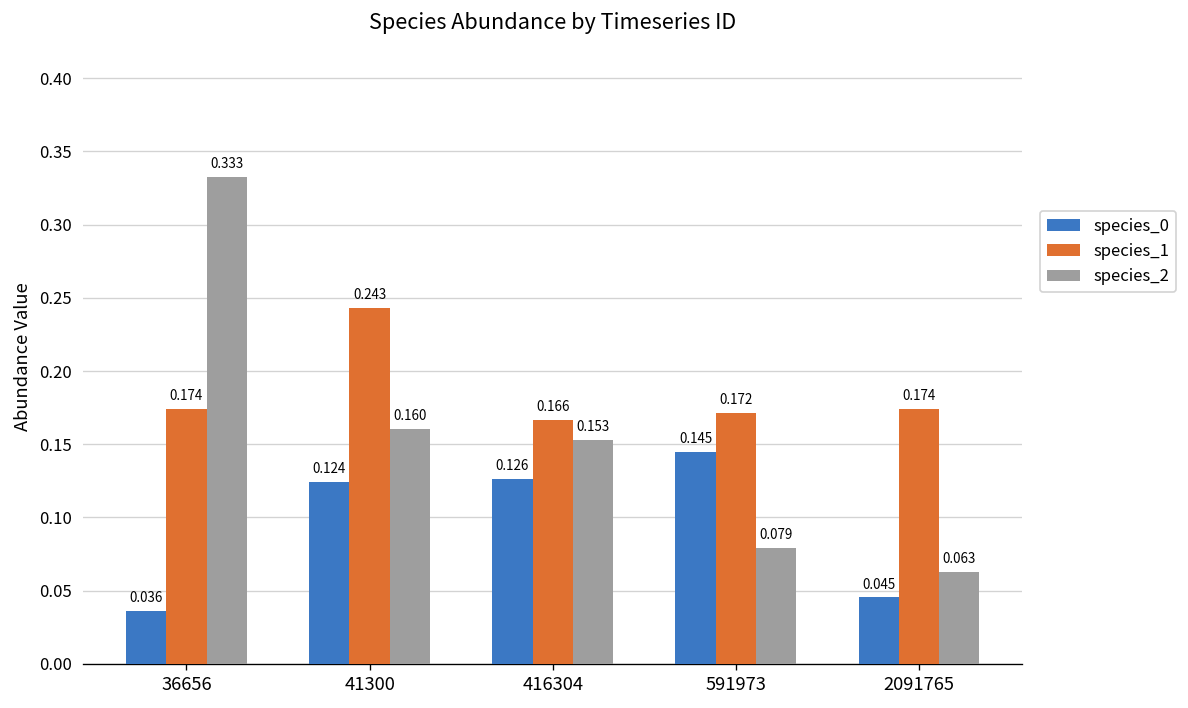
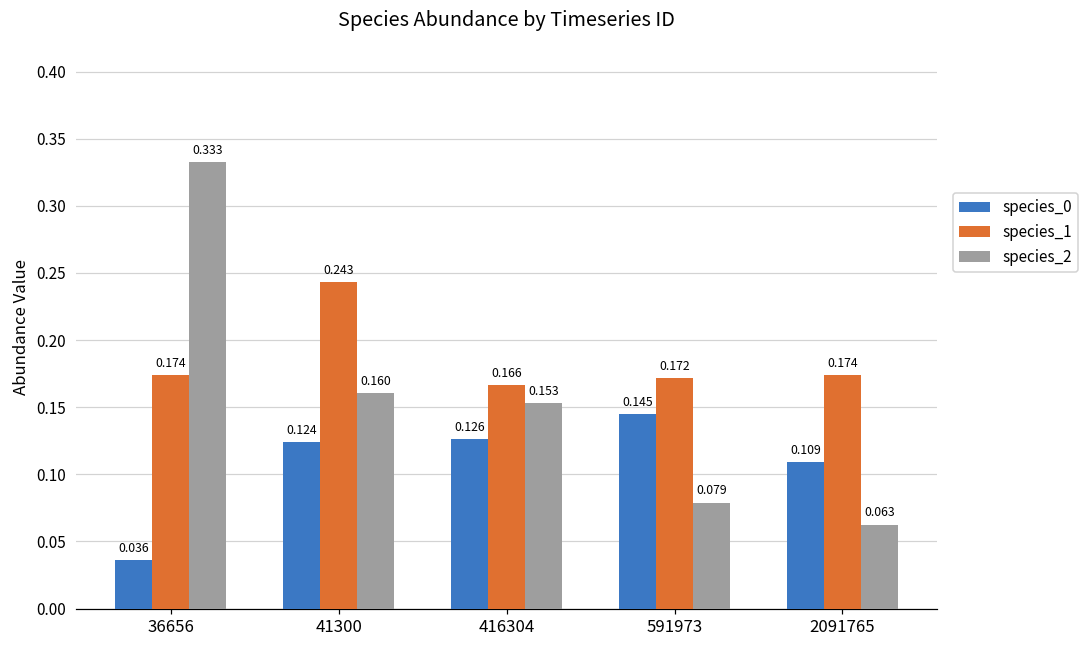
species_0, 2091765: 0.045 -> 0.109
